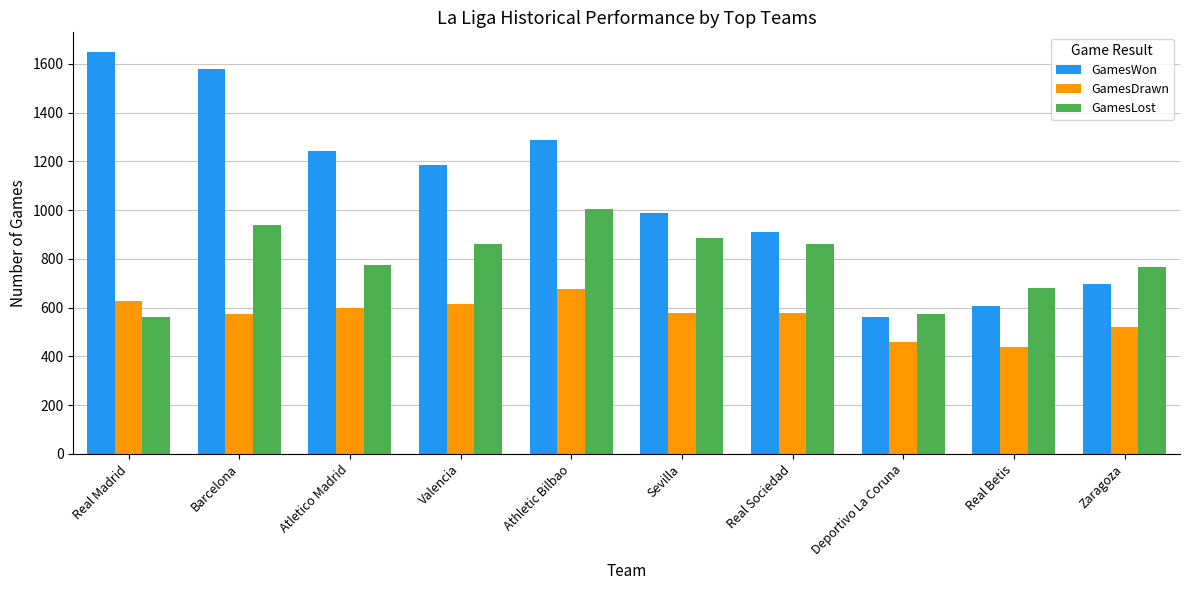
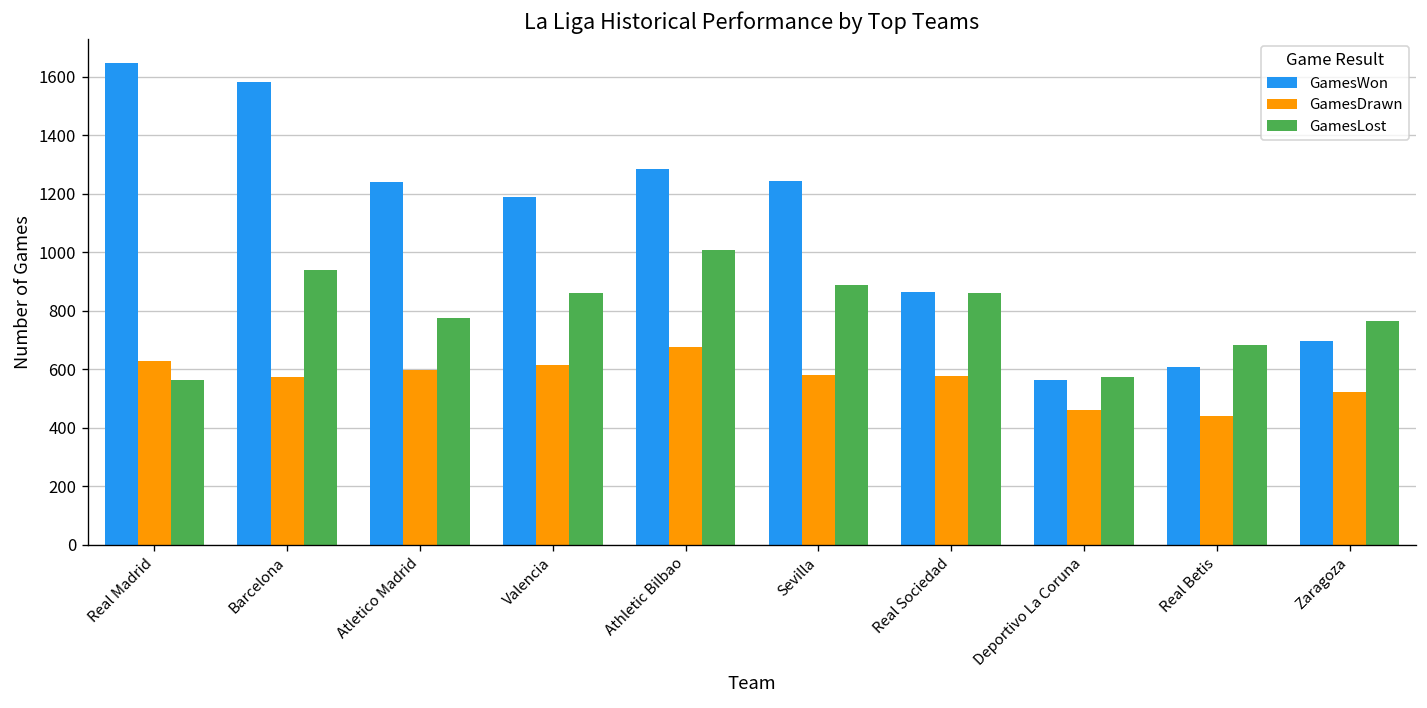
GamesWon, Sevilla: 990 -> 1240
GamesWon, Real Sociedad: 910 -> 860
